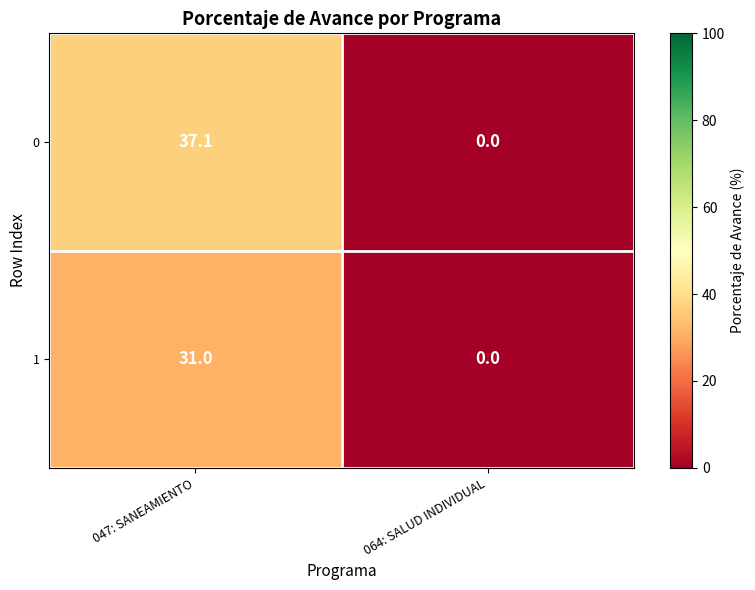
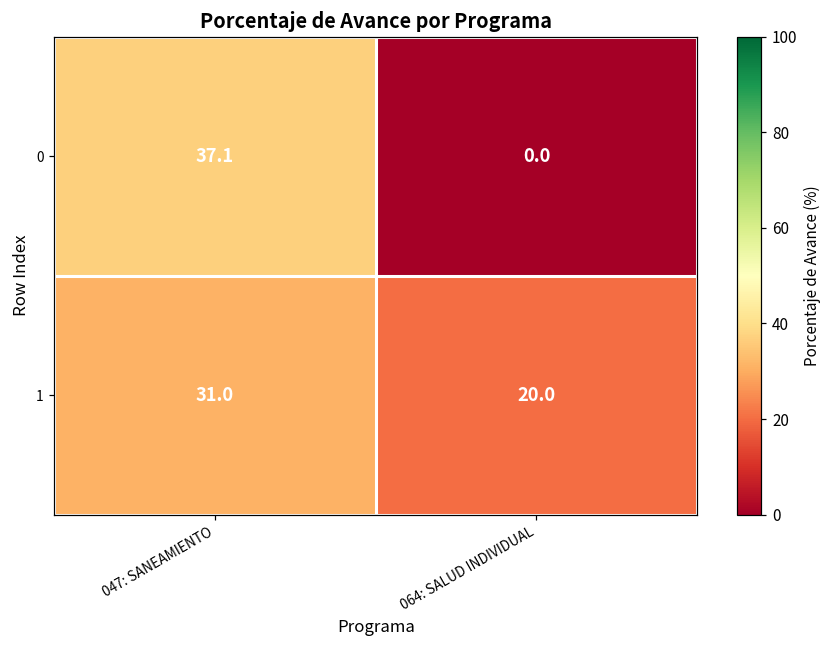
1, 064: SALUD INDIVIDUAL: 0.0 -> 20.0
